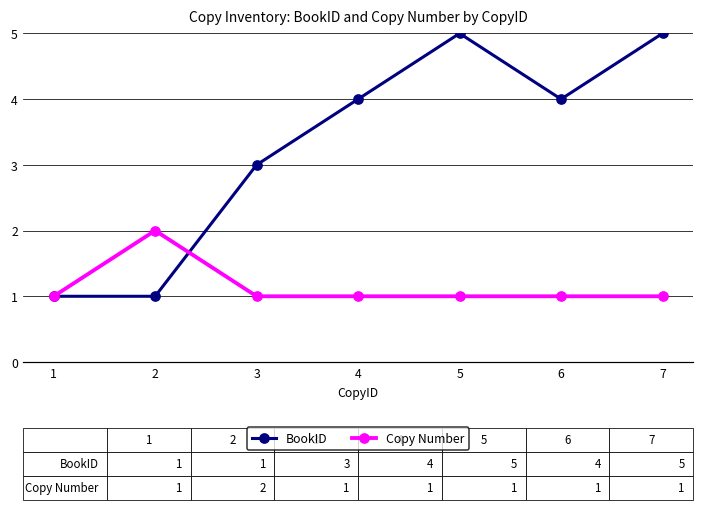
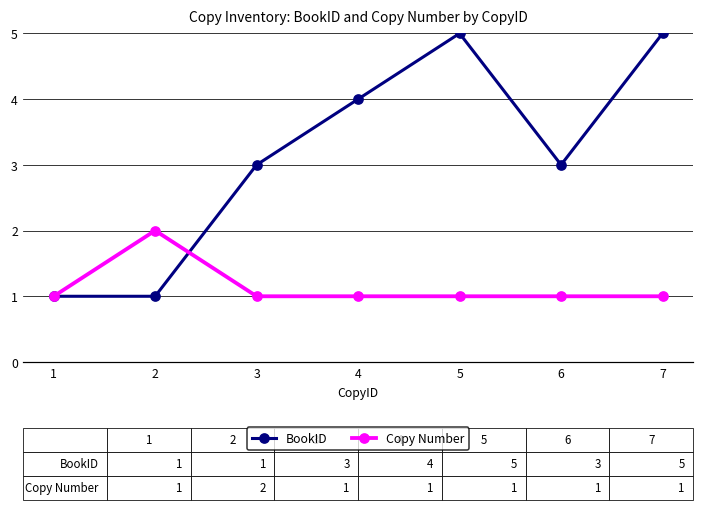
BookID, 6: 4 -> 3
